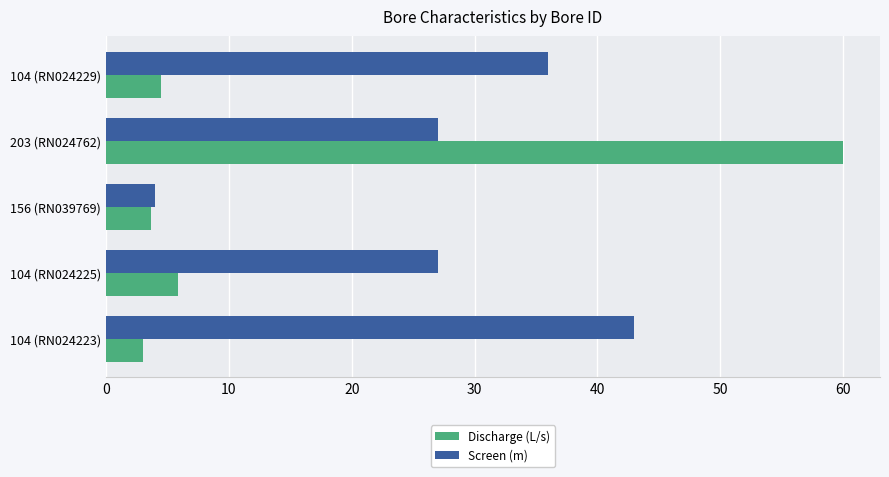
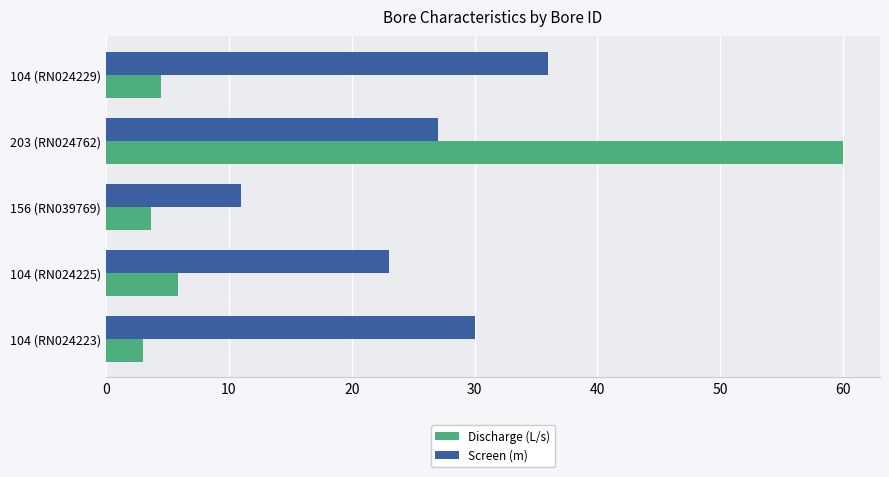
Screen (m), 156 (RN039769): 4 -> 11
Screen (m), 104 (RN024225): 27 -> 23
Screen (m), 104 (RN024223): 43 -> 30
